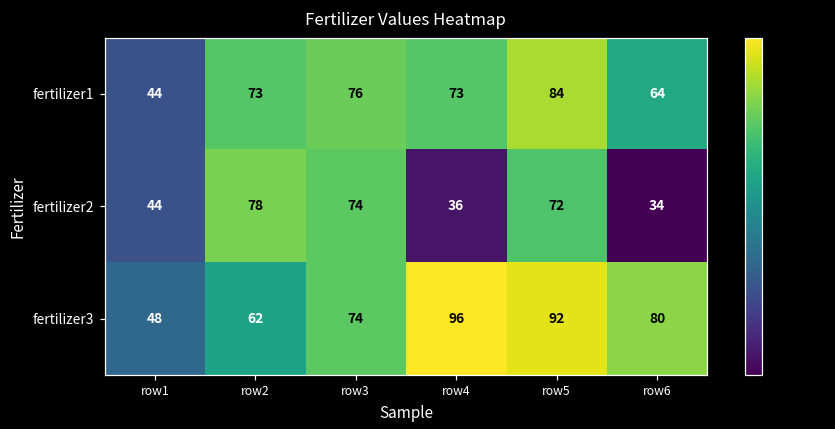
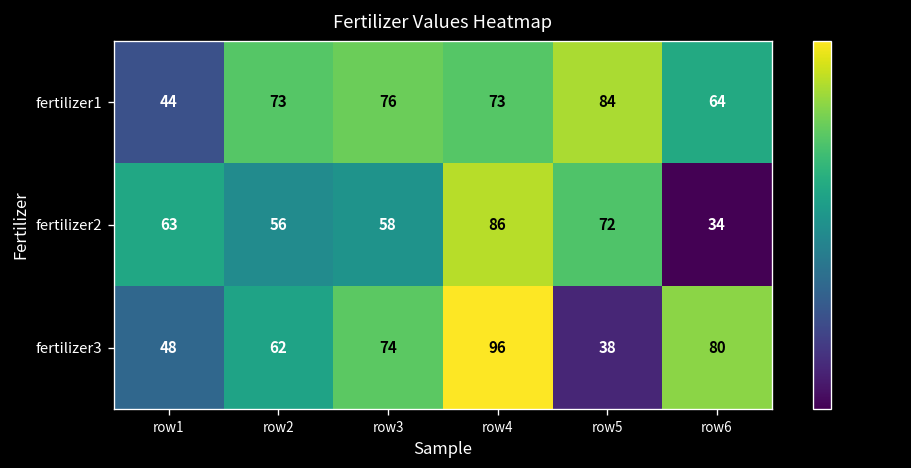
fertilizer2, row1: 44 -> 63
fertilizer2, row2: 78 -> 56
fertilizer2, row3: 74 -> 58
fertilizer2, row4: 36 -> 86
fertilizer3, row5: 92 -> 38
